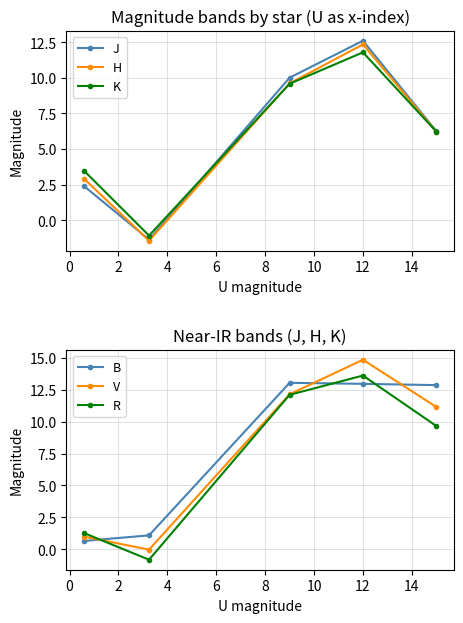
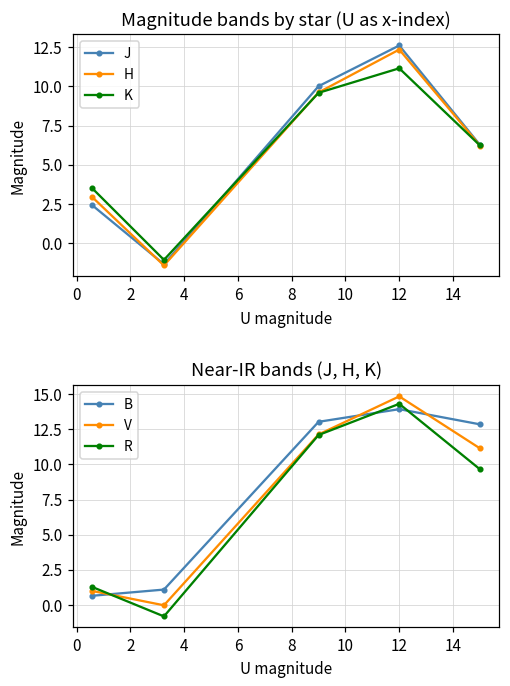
Magnitude bands by star (U as x-index), K, 12: 11.8 -> 11.1
Near-IR bands (J, H, K), B, 12: 13.0 -> 13.9
Near-IR bands (J, H, K), R, 12: 13.6 -> 14.3
